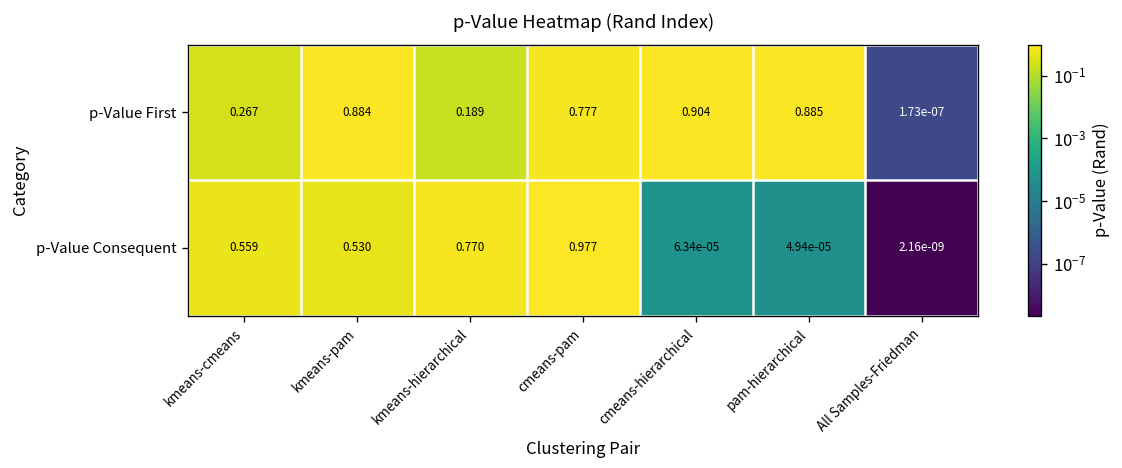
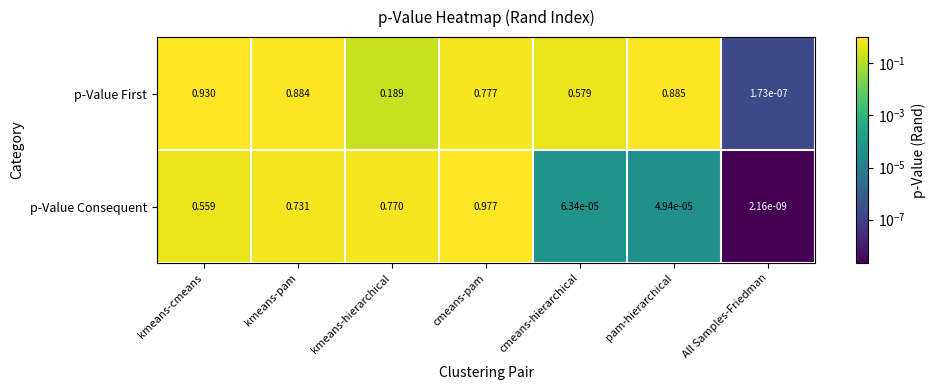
p-Value First, kmeans-cmeans: 0.267 -> 0.930
p-Value First, cmeans-hierarchical: 0.904 -> 0.579
p-Value Consequent, kmeans-pam: 0.530 -> 0.731
